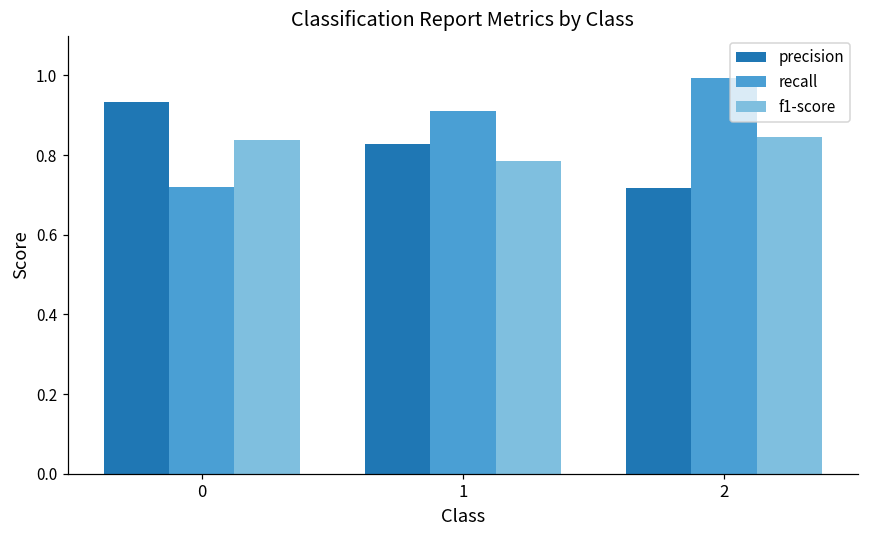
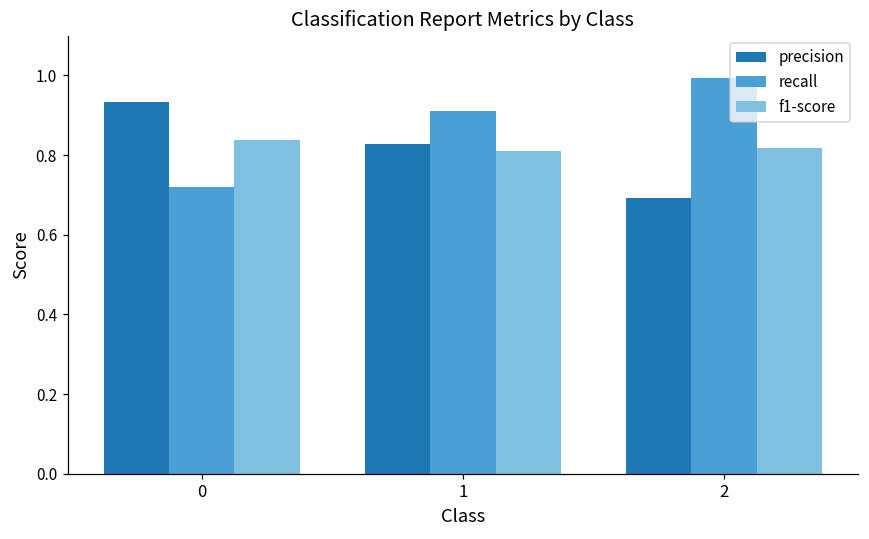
f1-score, 1: 0.79 -> 0.81
precision, 2: 0.72 -> 0.69
f1-score, 2: 0.84 -> 0.82
